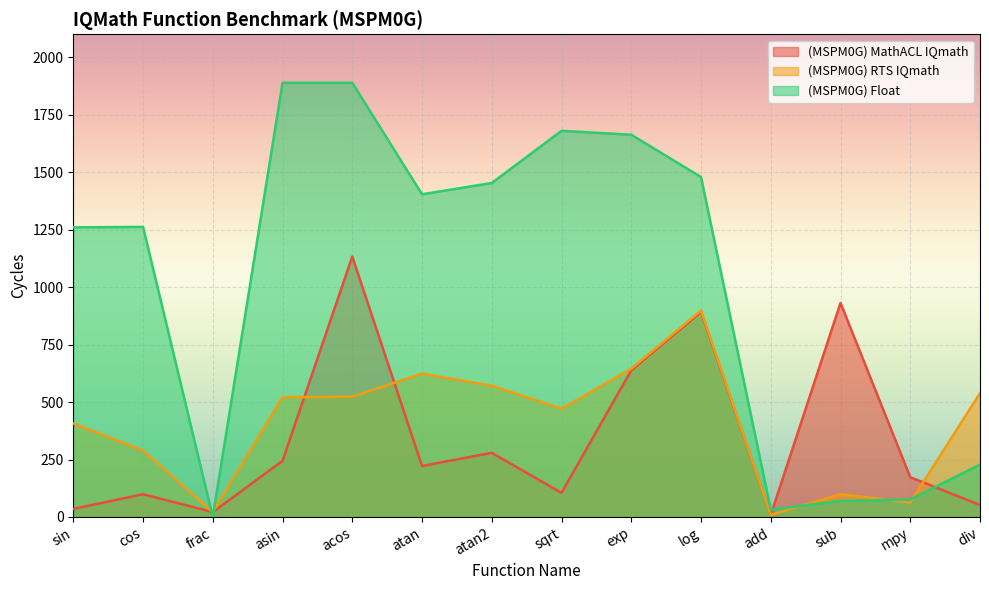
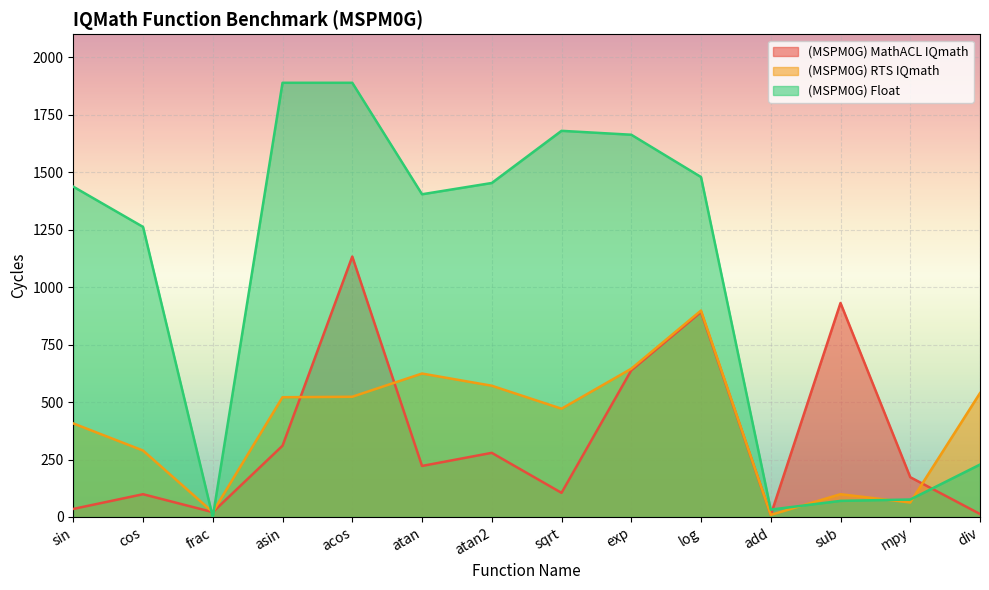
(MSPM0G) Float, sin: 1260 -> 1440
(MSPM0G) MathACL IQmath, asin: 240 -> 310
(MSPM0G) MathACL IQmath, div: 50 -> 10
